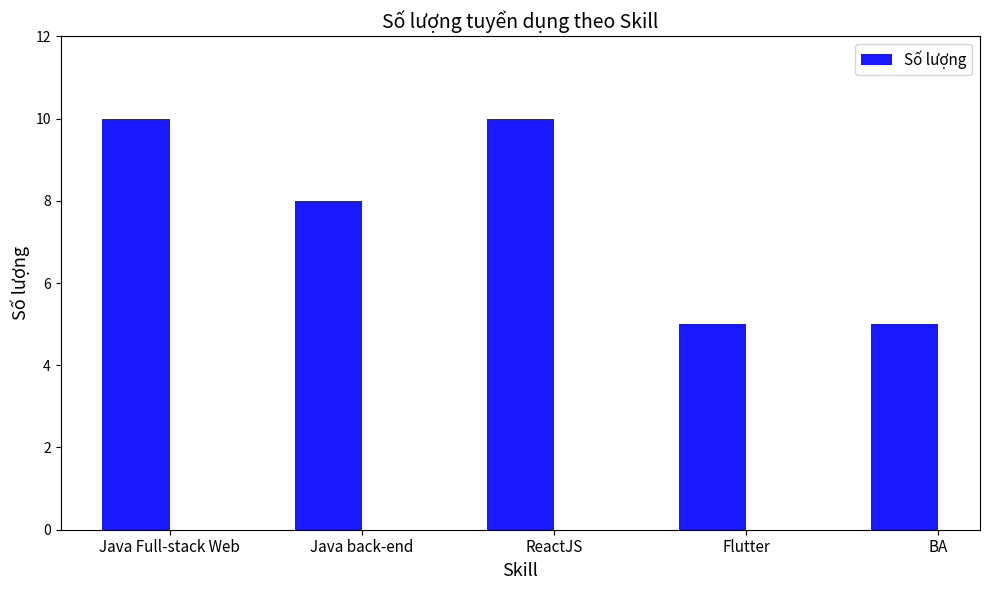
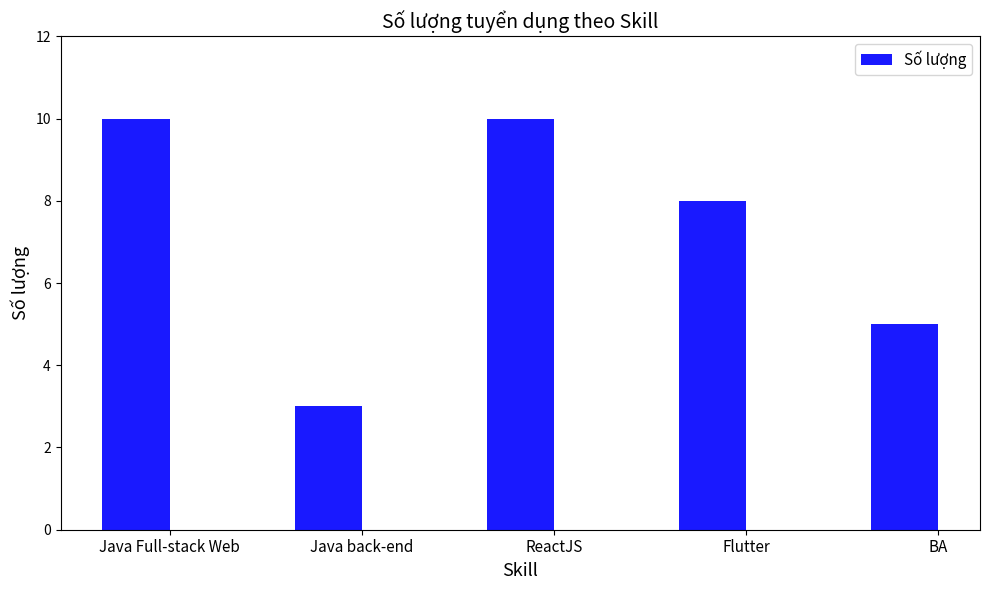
Java back-end: 8 -> 3
Flutter: 5 -> 8
